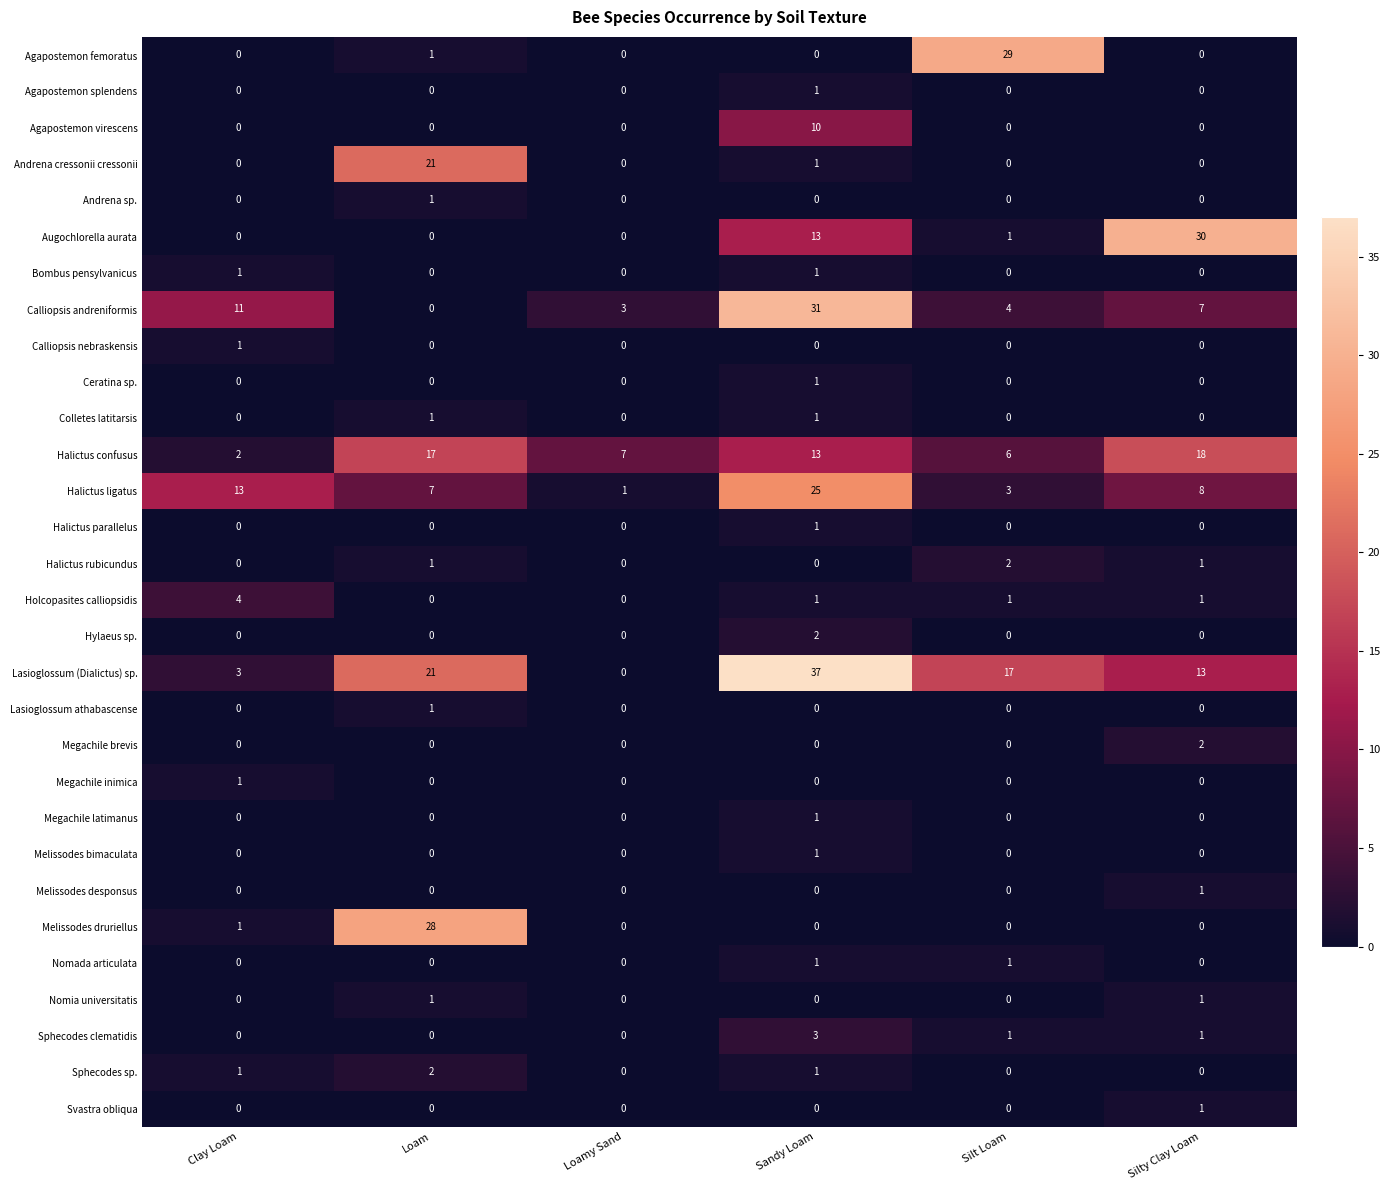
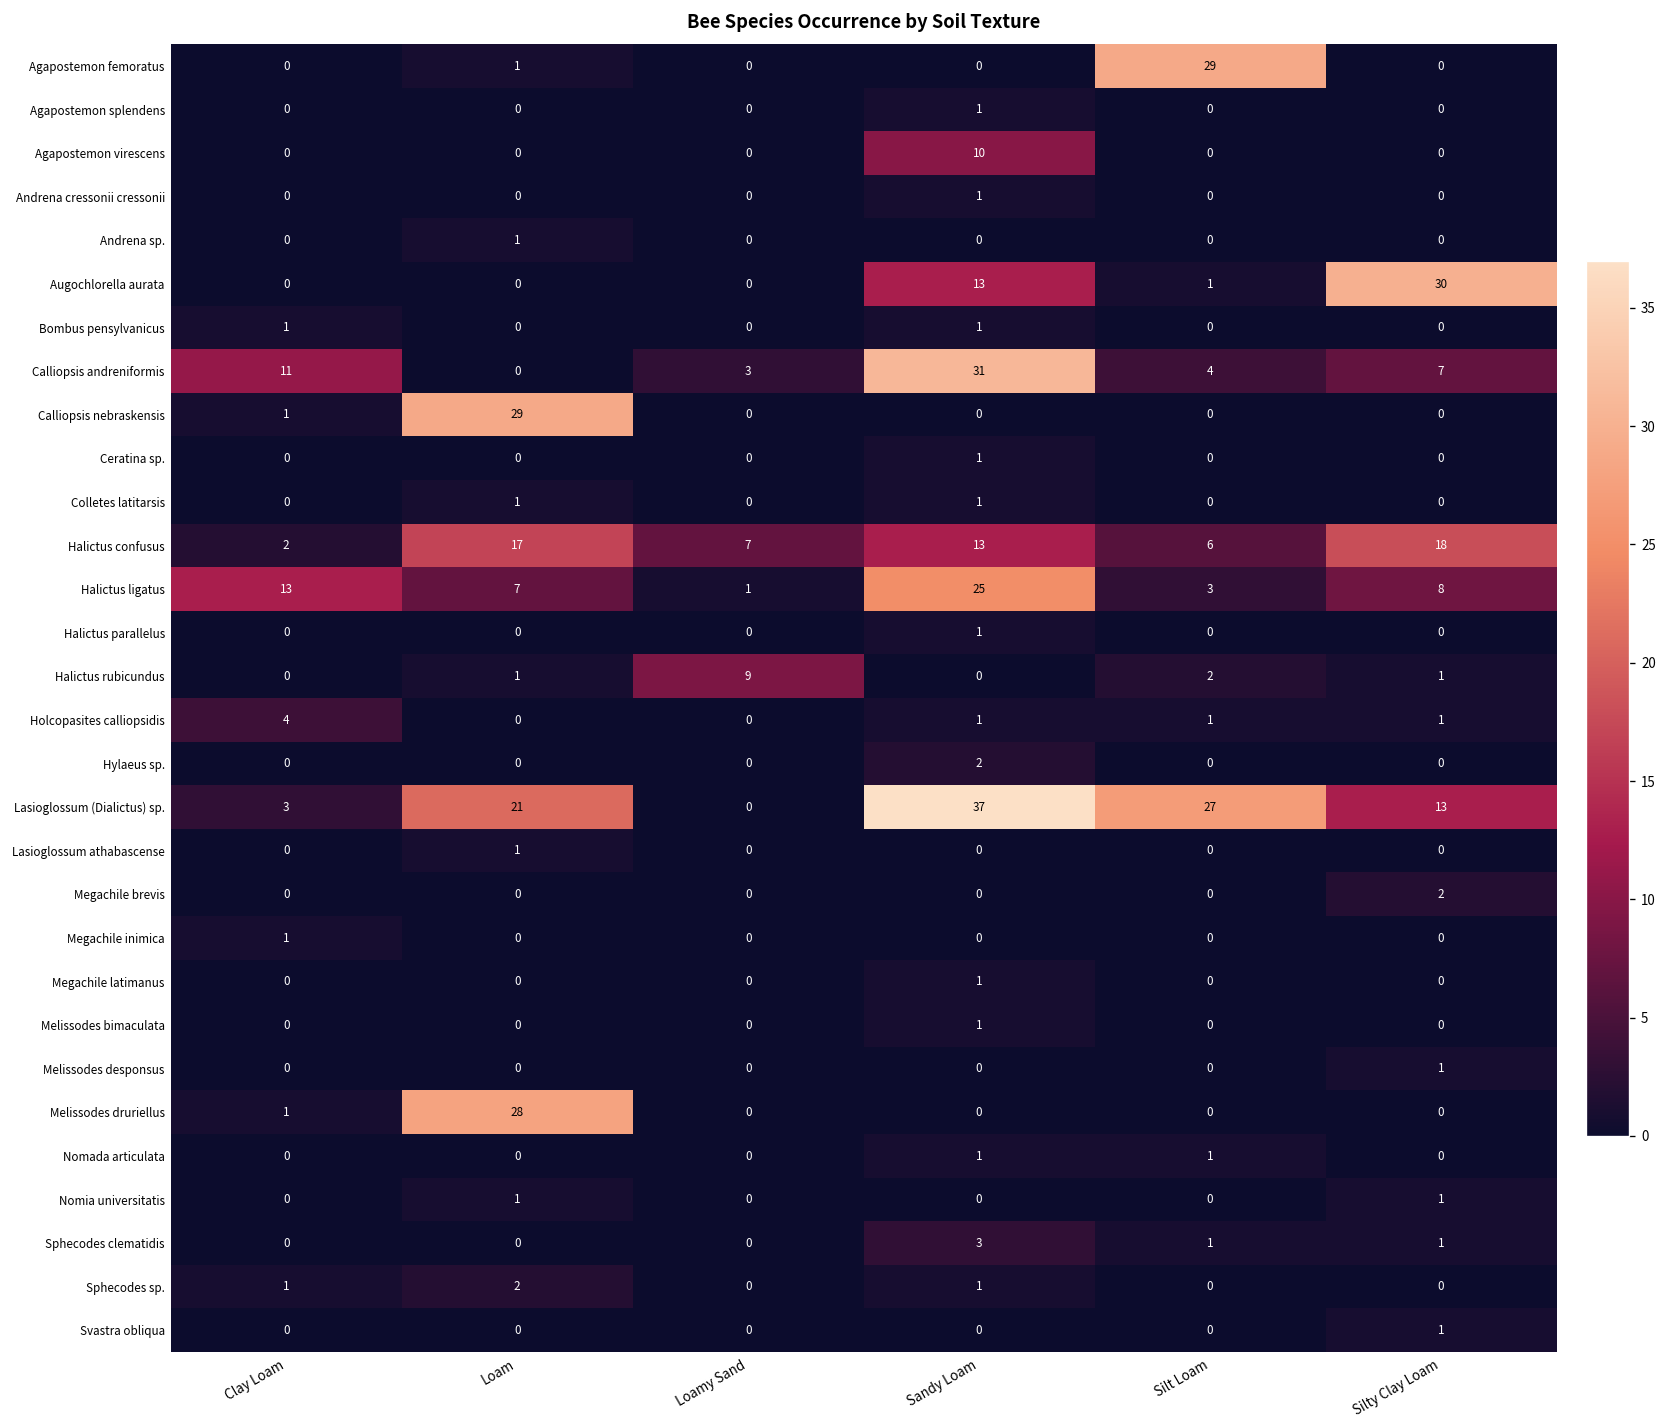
Andrena cressonii cressonii, Loam: 21 -> 0
Calliopsis nebraskensis, Loam: 0 -> 29
Halictus rubicundus, Loamy Sand: 0 -> 9
Lasioglossum (Dialictus) sp., Silt Loam: 17 -> 27
